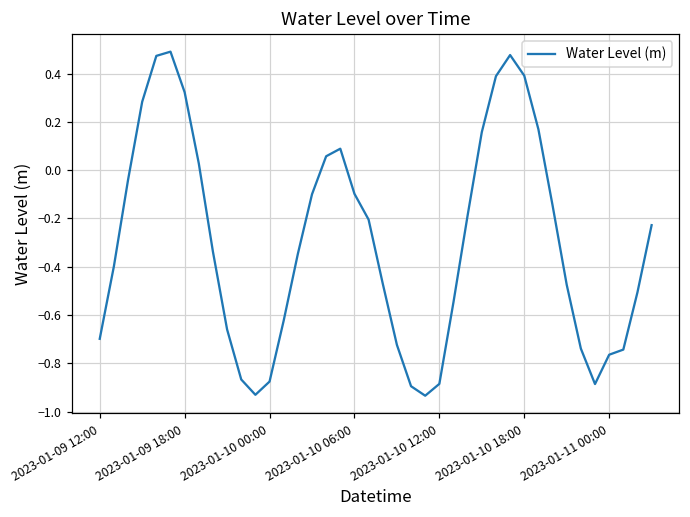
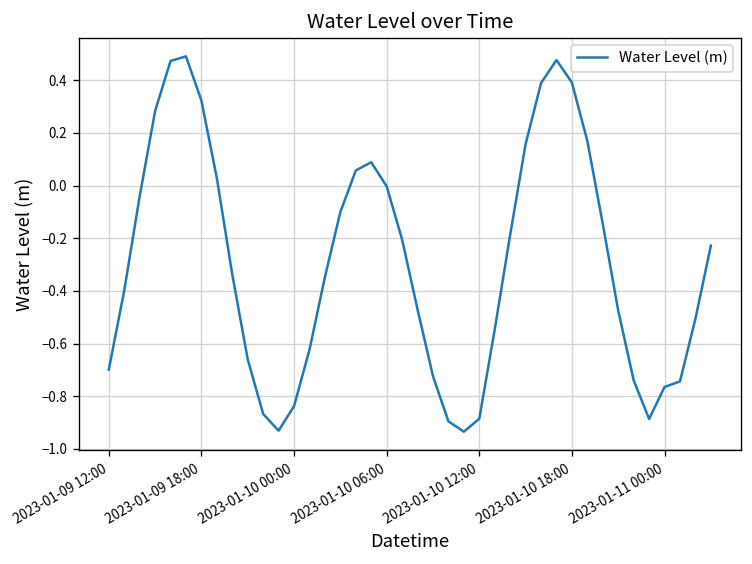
2023-01-10 00:00: -0.88 -> -0.84
2023-01-10 06:00: -0.10 -> 0.00
